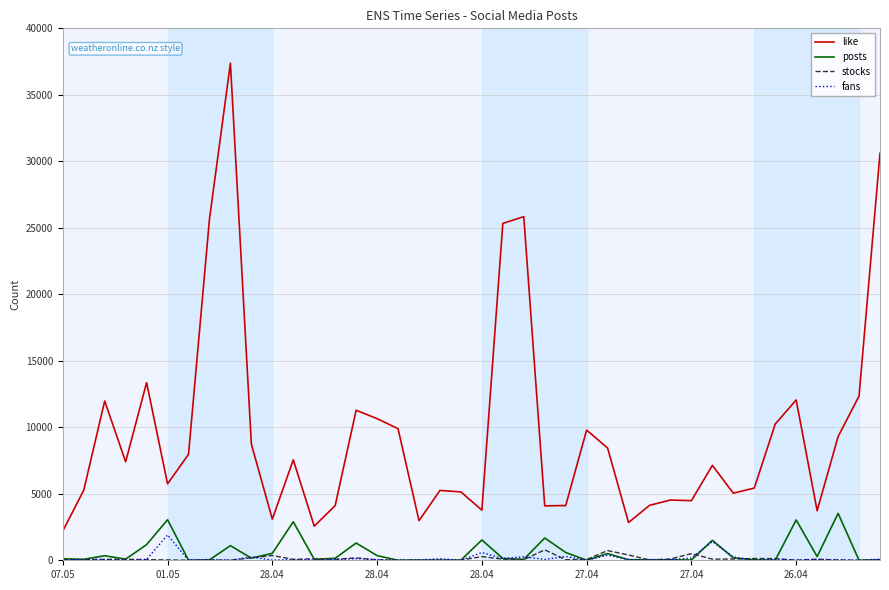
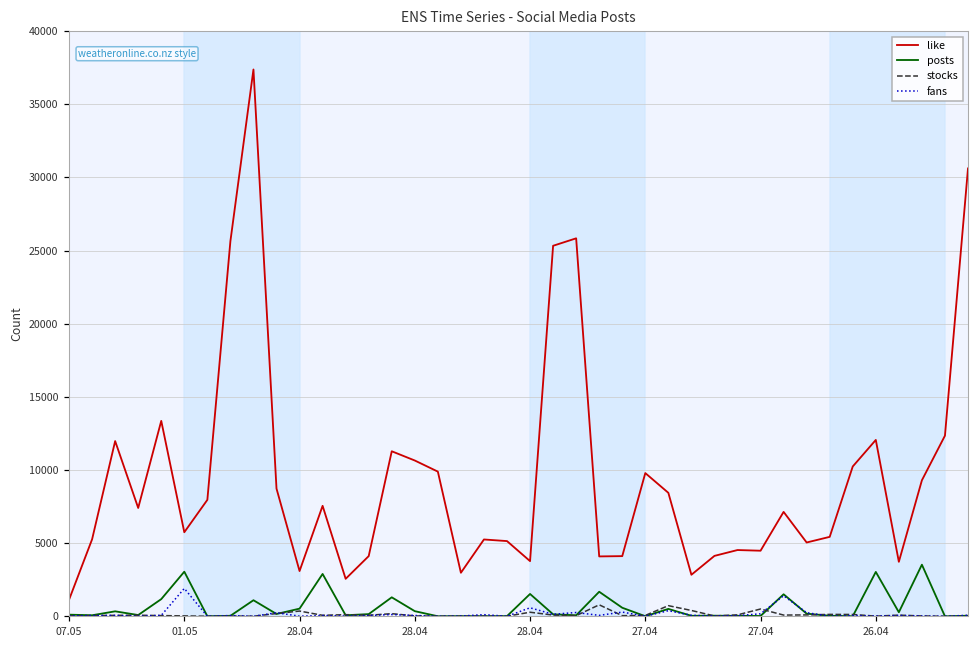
like, 07.05: 2200 -> 1100
